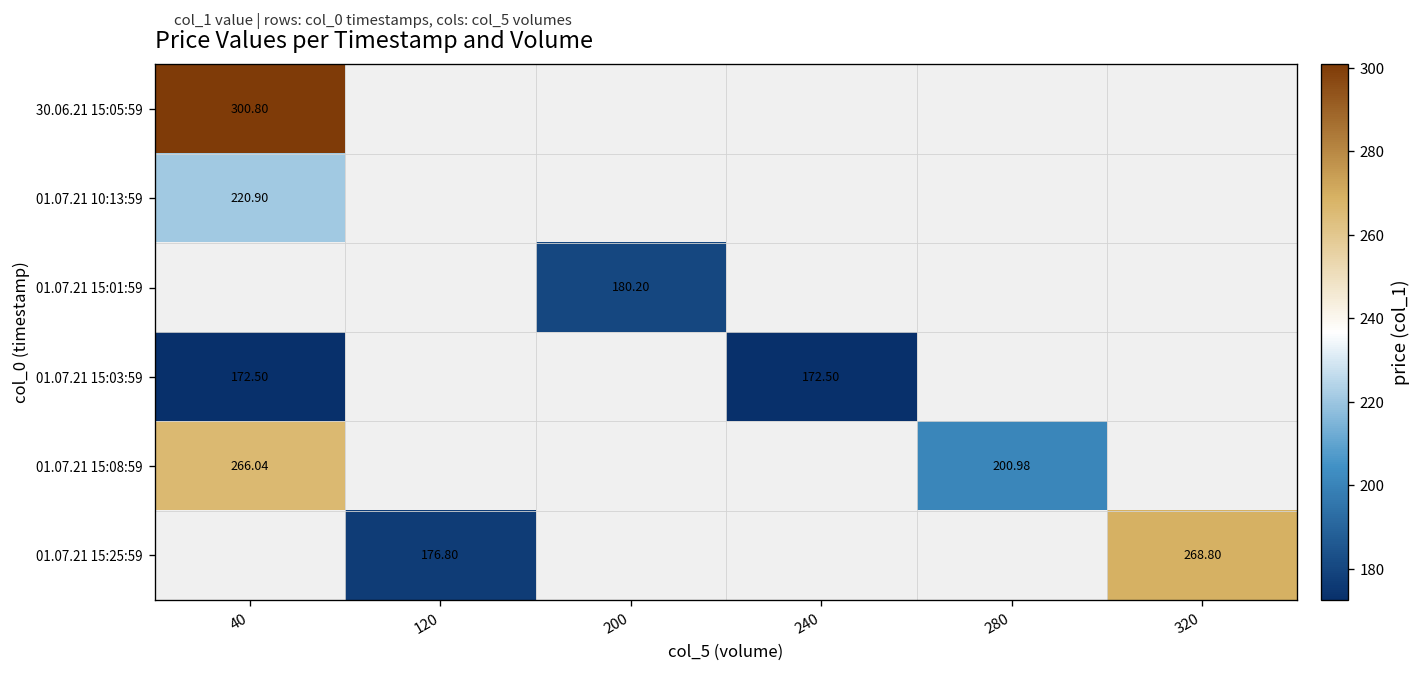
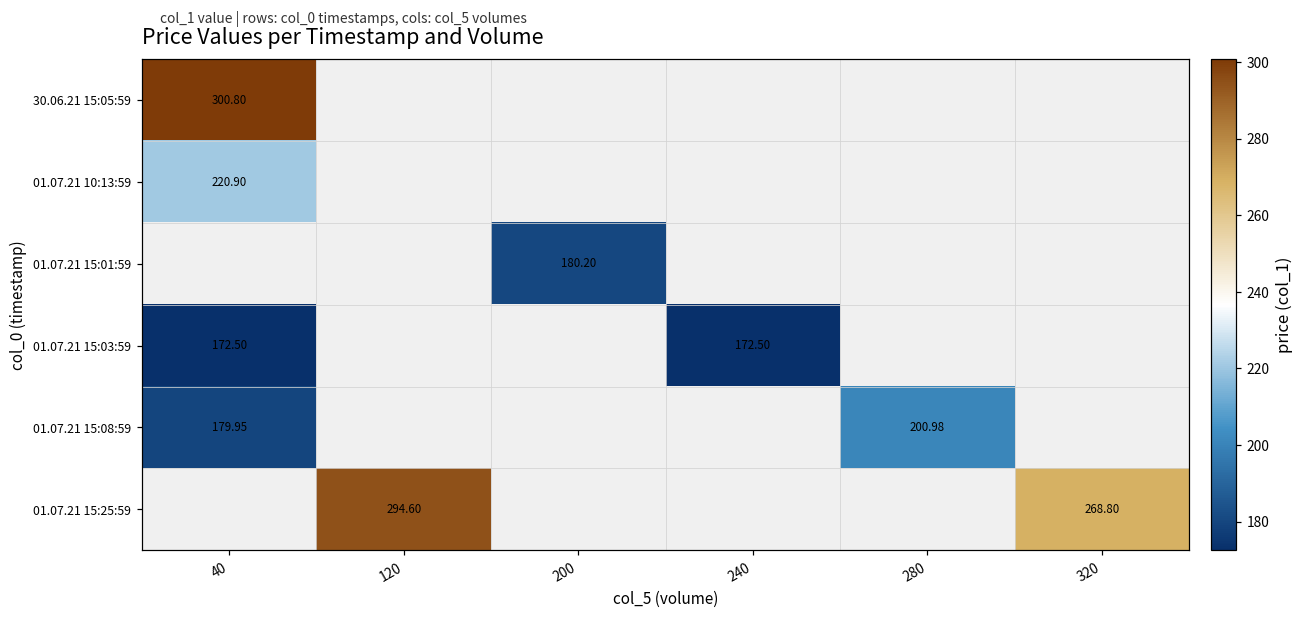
01.07.21 15:08:59, 40: 266.04 -> 179.95
01.07.21 15:25:59, 120: 176.80 -> 294.60
